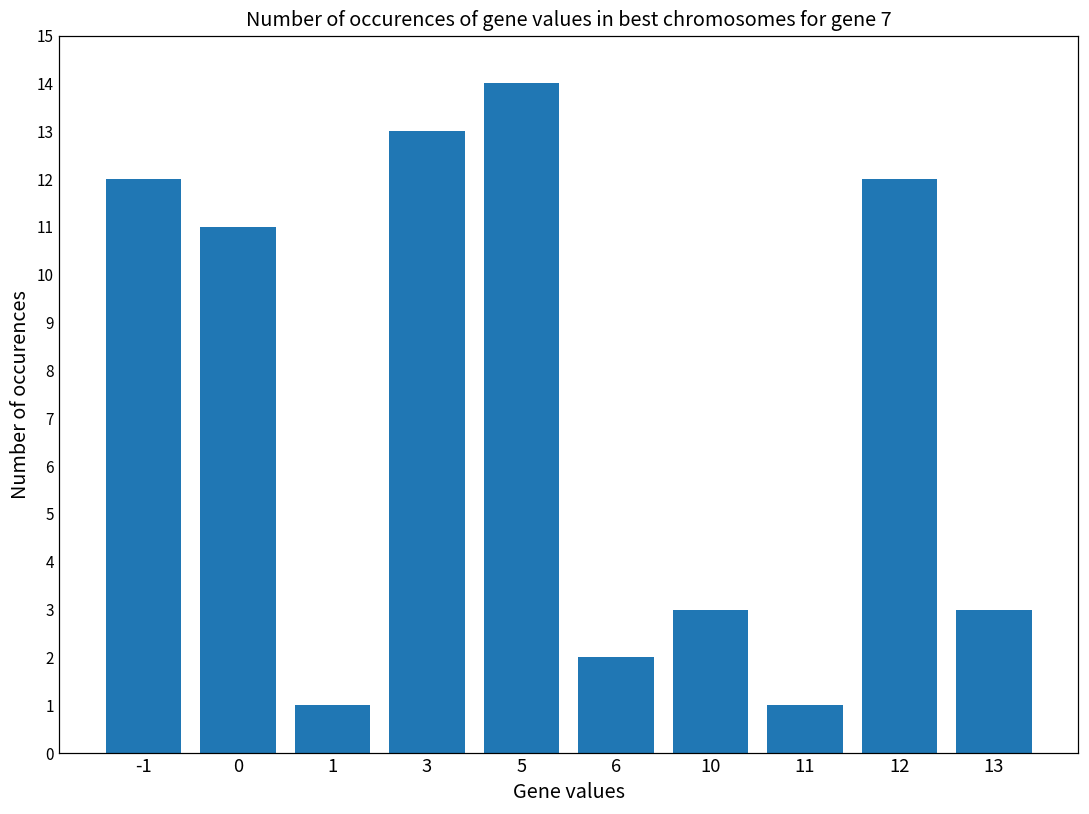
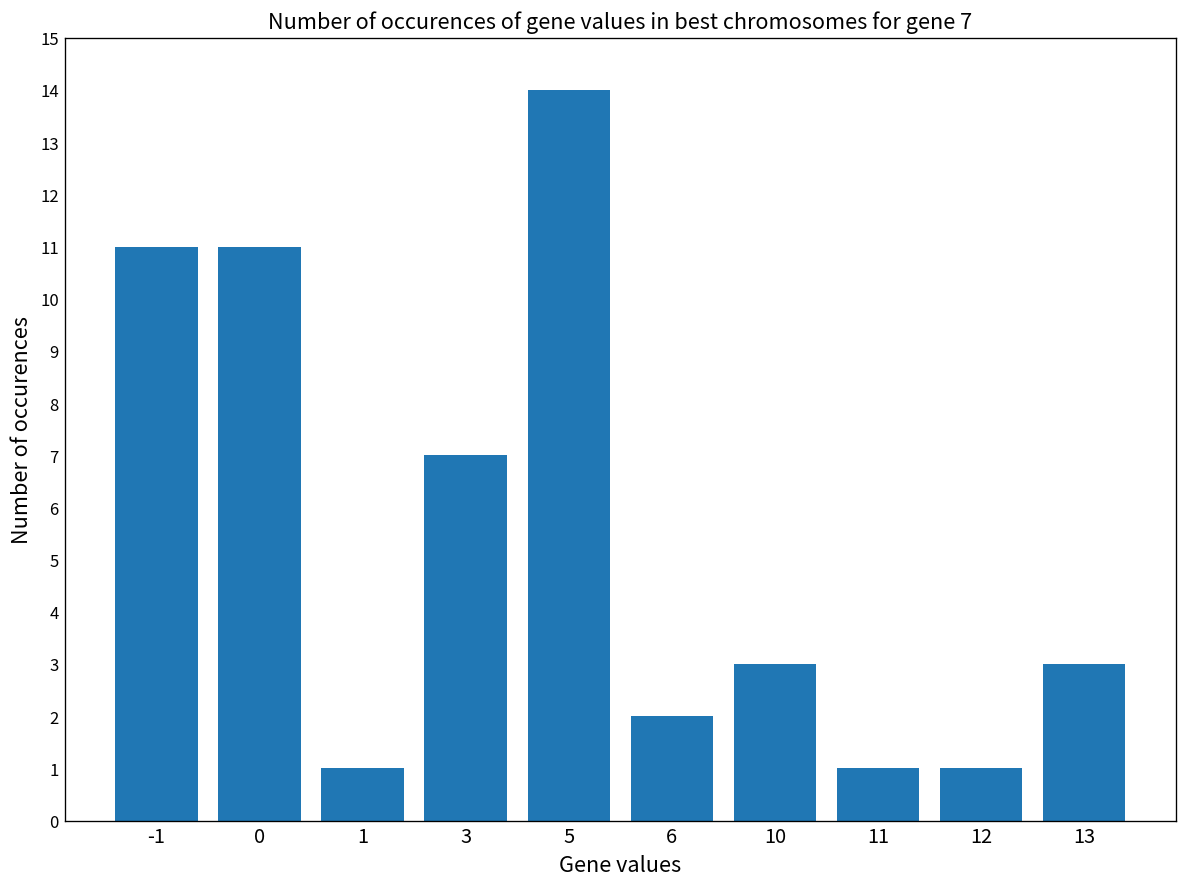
-1: 12 -> 11
3: 13 -> 7
12: 12 -> 1
